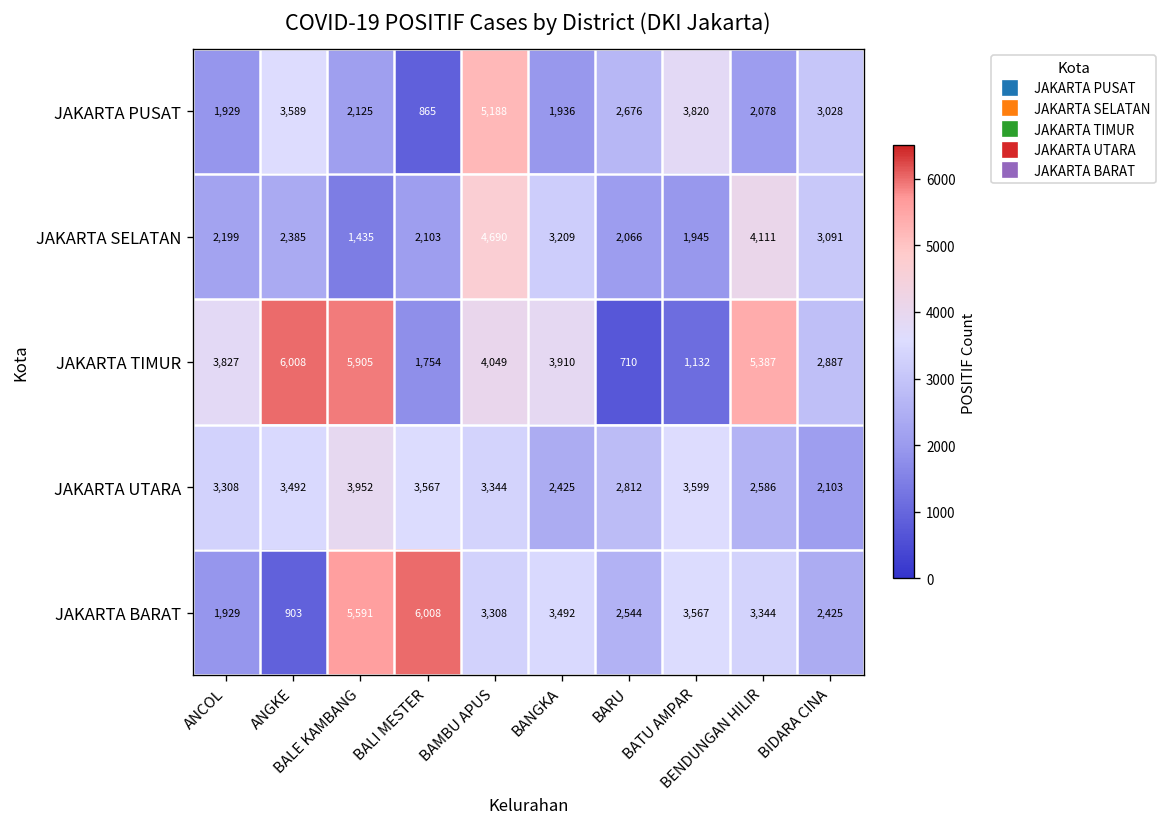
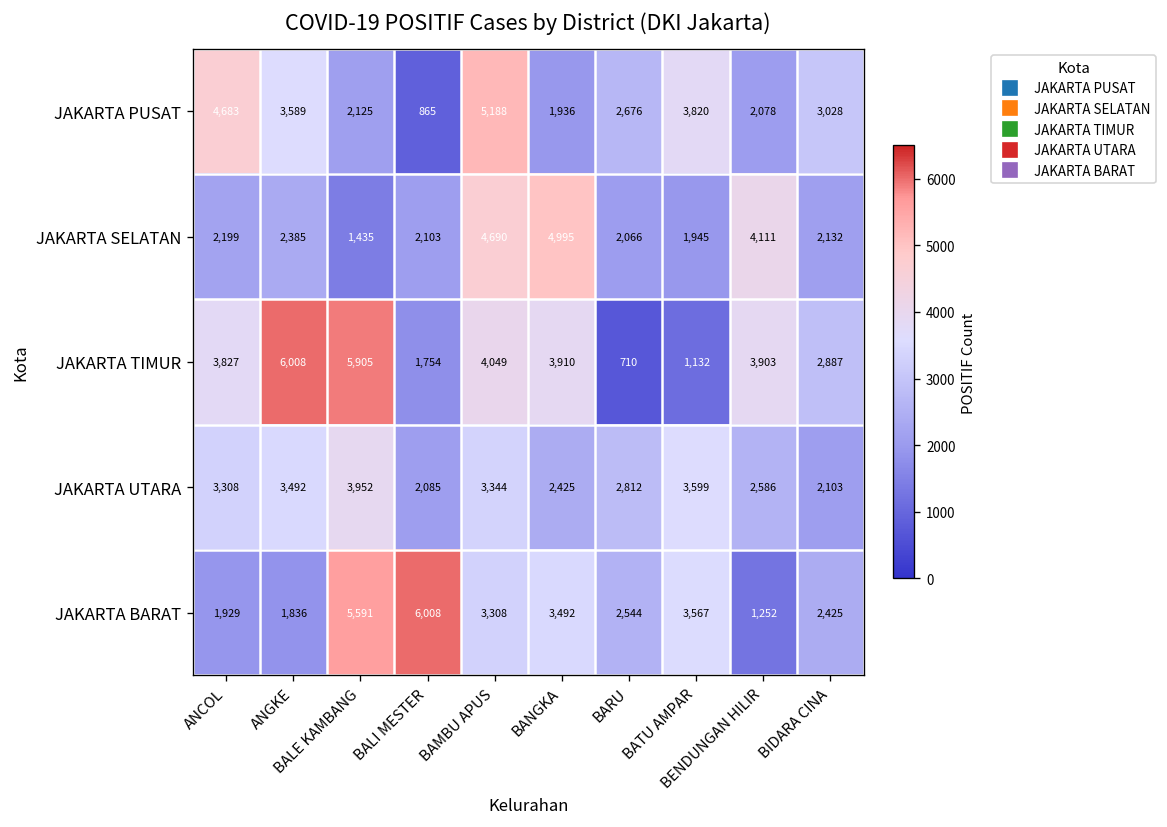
JAKARTA PUSAT, ANCOL: 1,929 -> 4,683
JAKARTA SELATAN, BANGKA: 3,209 -> 4,995
JAKARTA SELATAN, BIDARA CINA: 3,091 -> 2,132
JAKARTA TIMUR, BENDUNGAN HILIR: 5,387 -> 3,903
JAKARTA UTARA, BALI MESTER: 3,567 -> 2,085
JAKARTA BARAT, ANGKE: 903 -> 1,836
JAKARTA BARAT, BENDUNGAN HILIR: 3,344 -> 1,252
